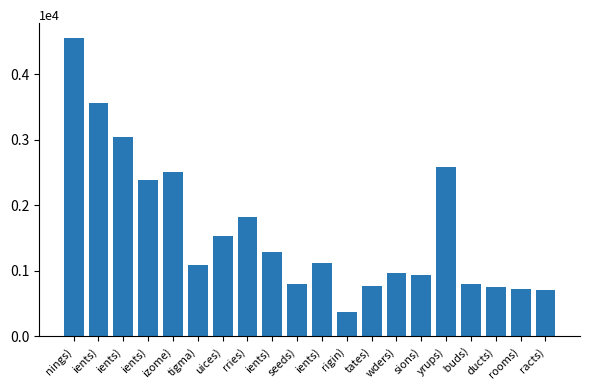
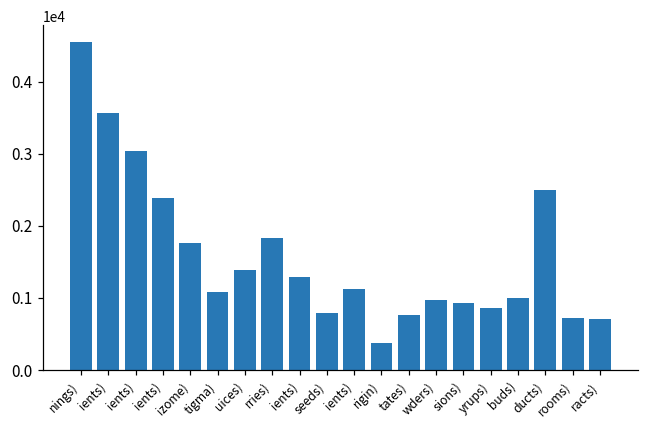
izome): 0.25 -> 0.18
uices): 0.15 -> 0.14
yrups): 0.26 -> 0.09
buds): 0.08 -> 0.10
ducts): 0.08 -> 0.25
